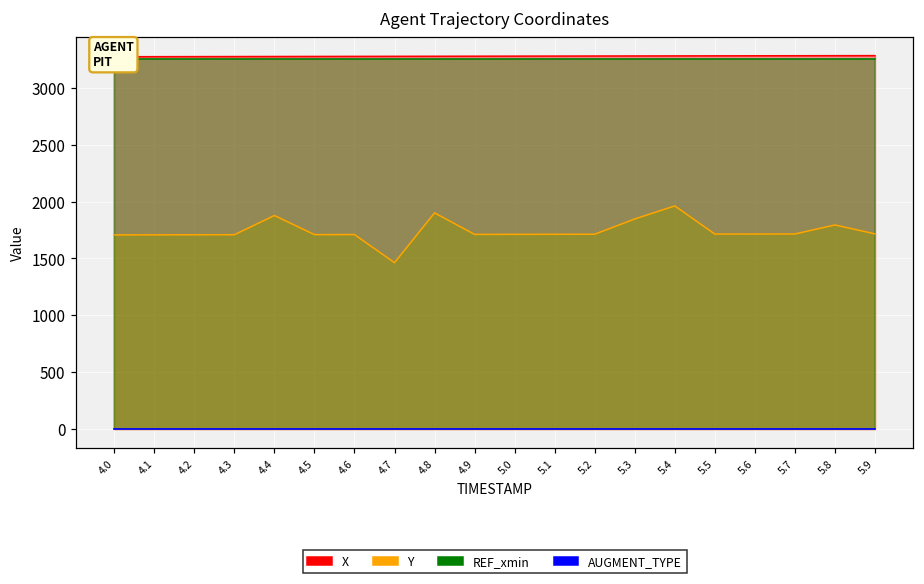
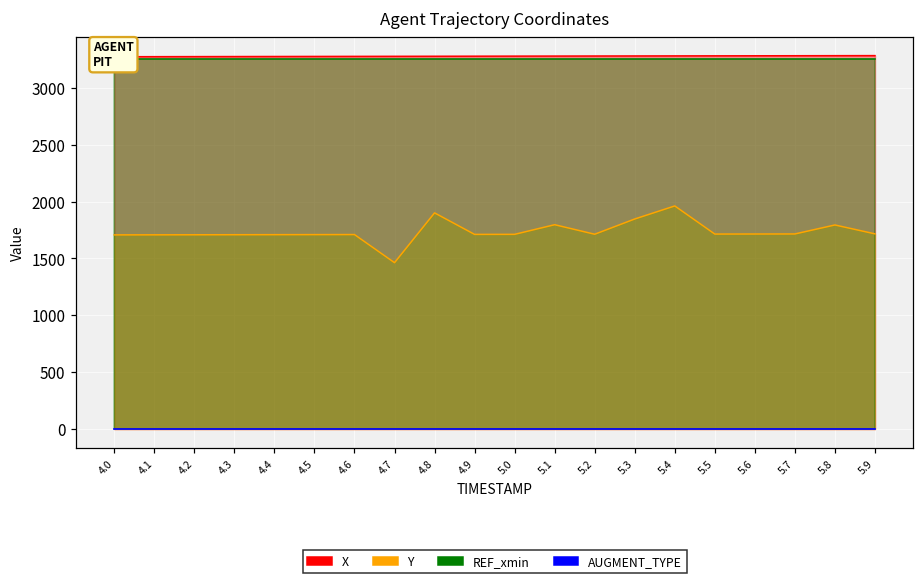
Y, 4.4: 1880 -> 1710
Y, 5.1: 1710 -> 1800
